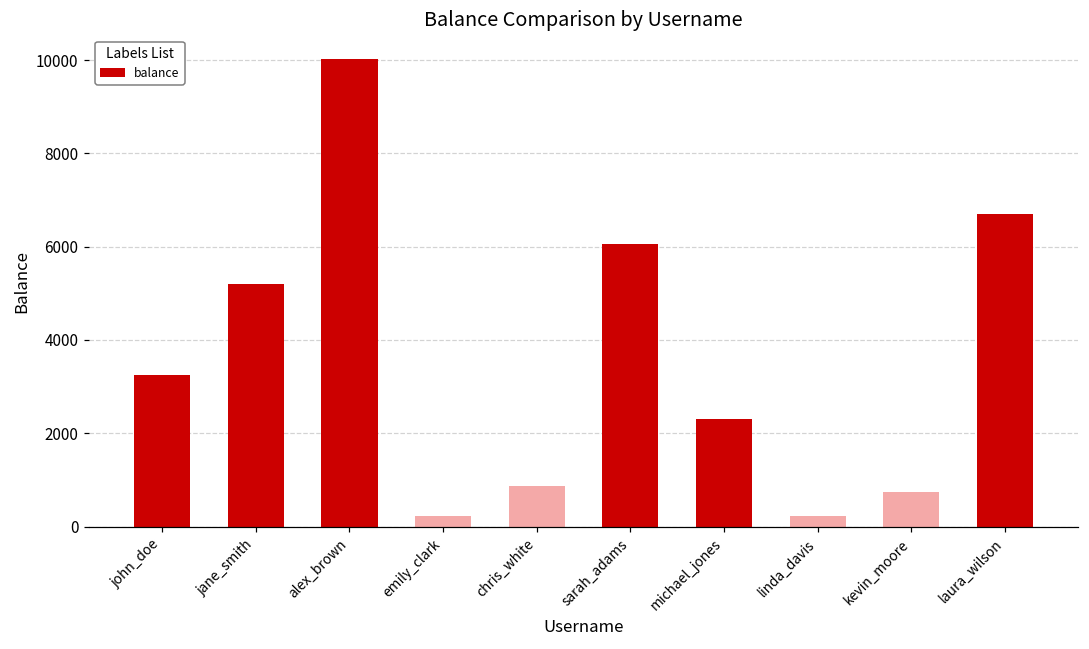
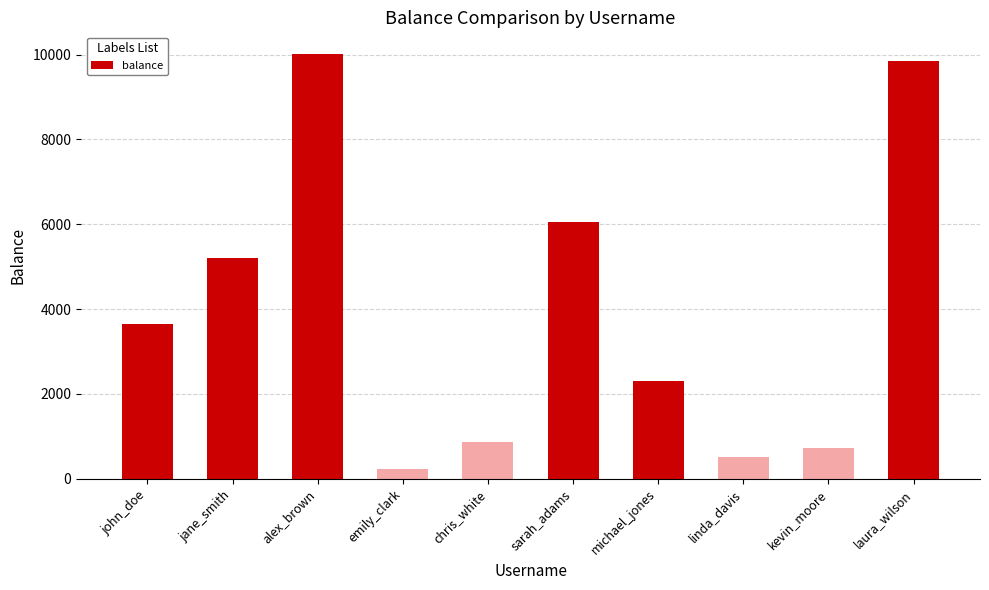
john_doe: 3300 -> 3600
linda_davis: 200 -> 500
laura_wilson: 6700 -> 9800
